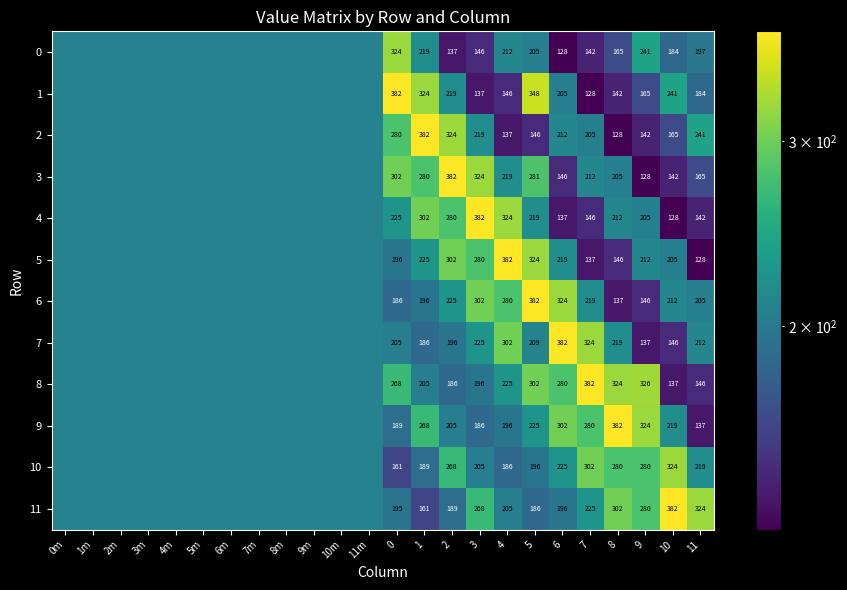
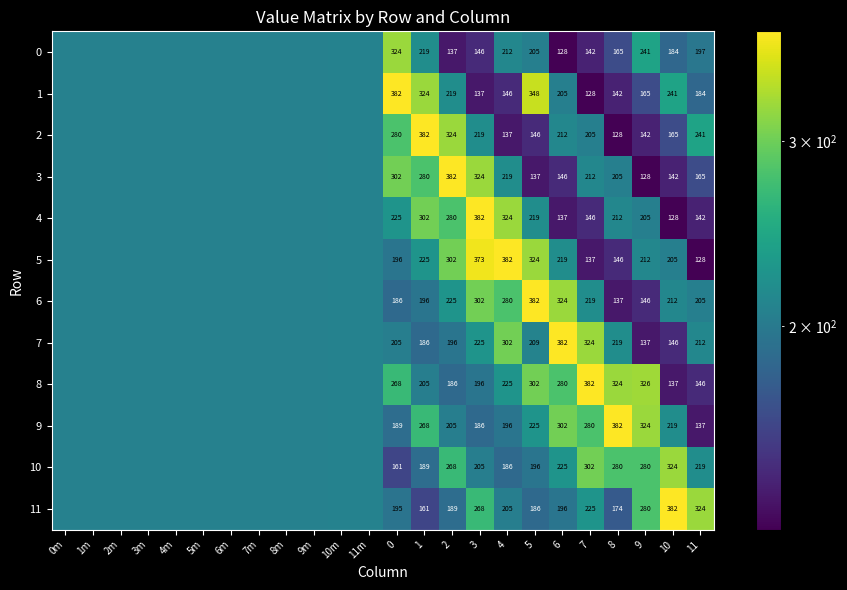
3, 5: 281 -> 137
5, 3: 280 -> 373
11, 8: 302 -> 174
